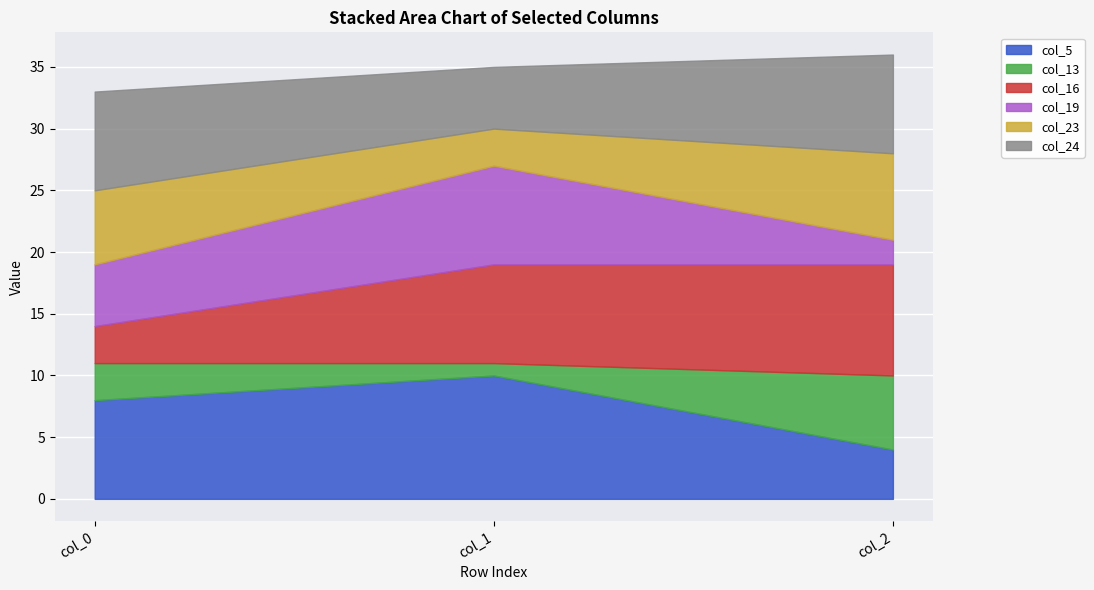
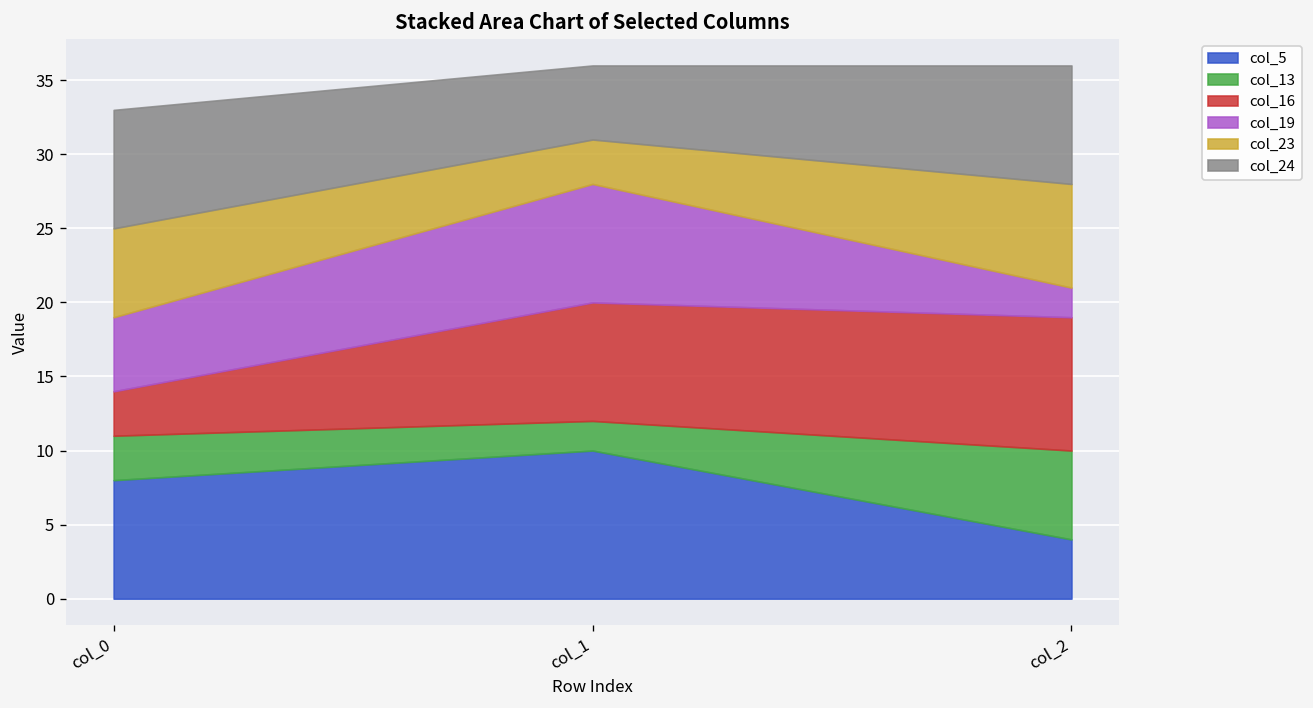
col_13, col_1: 1 -> 2
